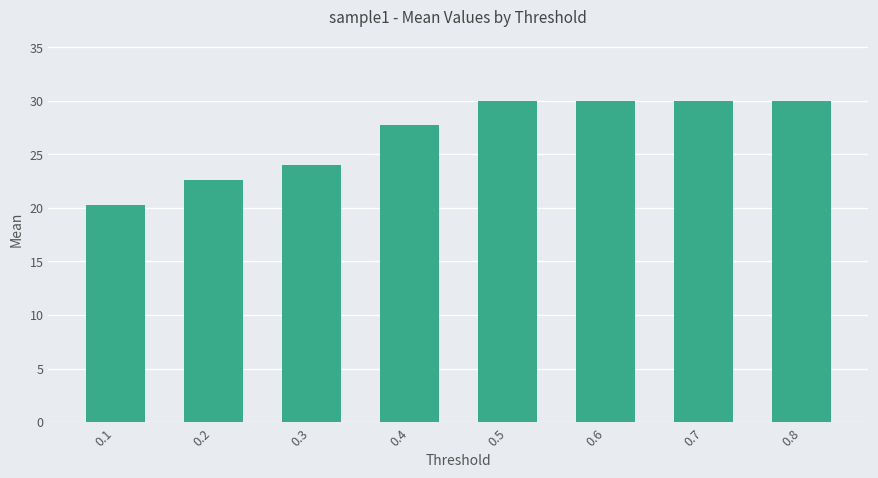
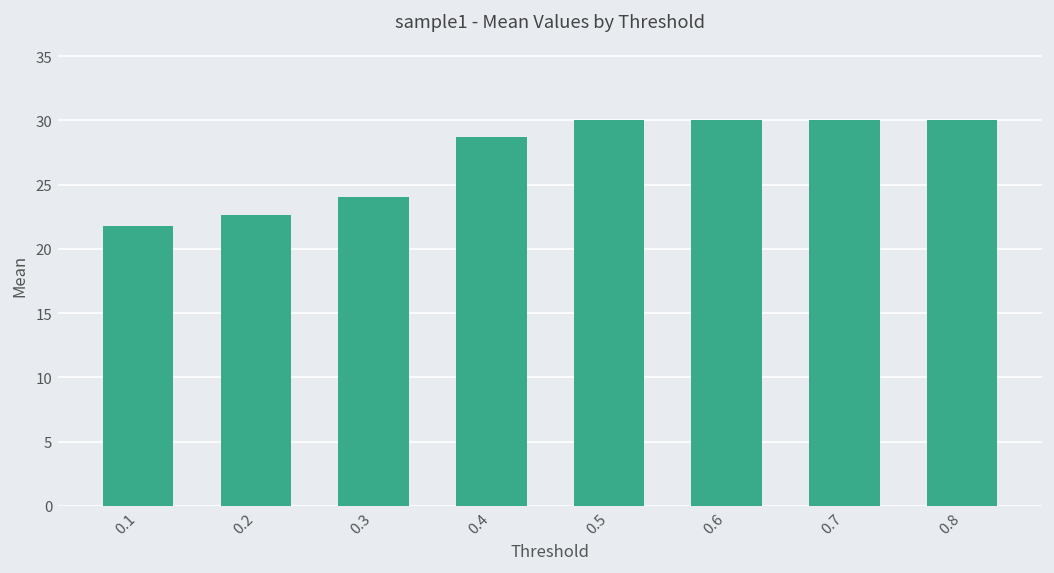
0.1: 20.3 -> 21.8
0.4: 27.8 -> 28.7
